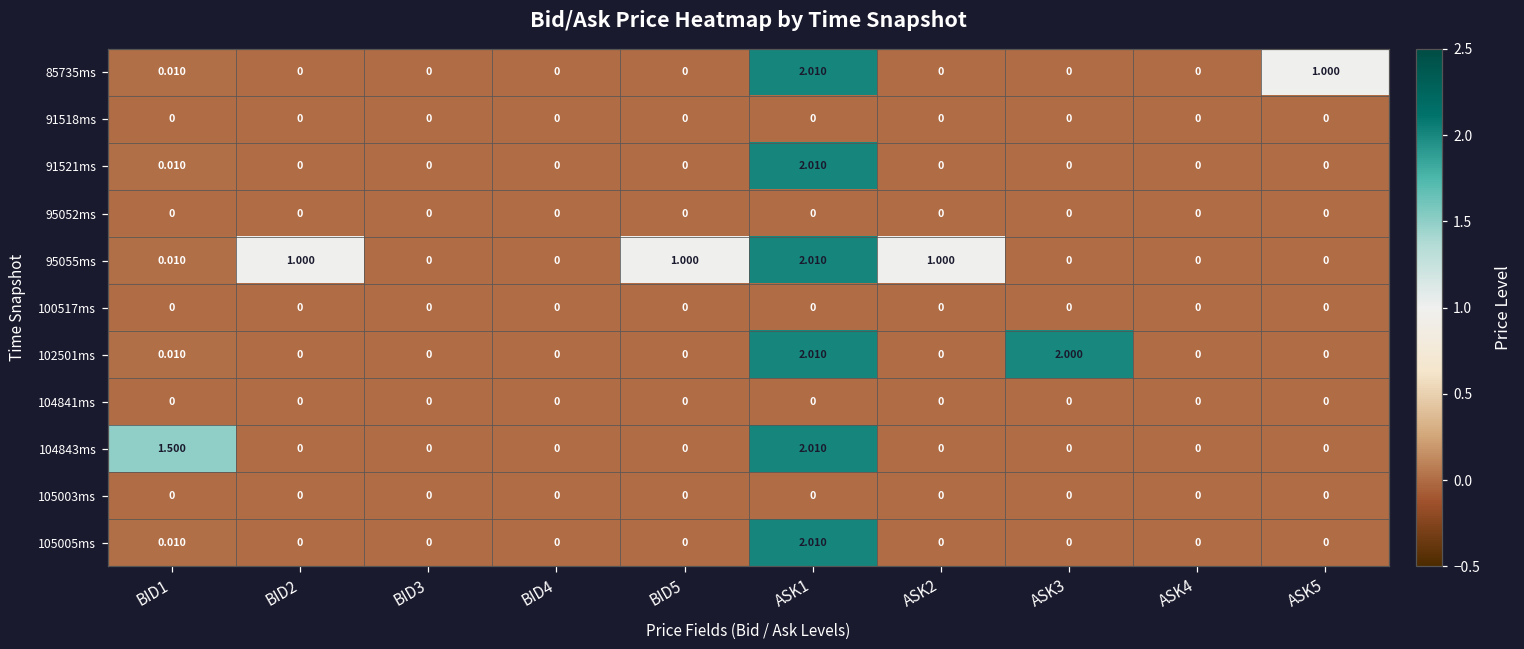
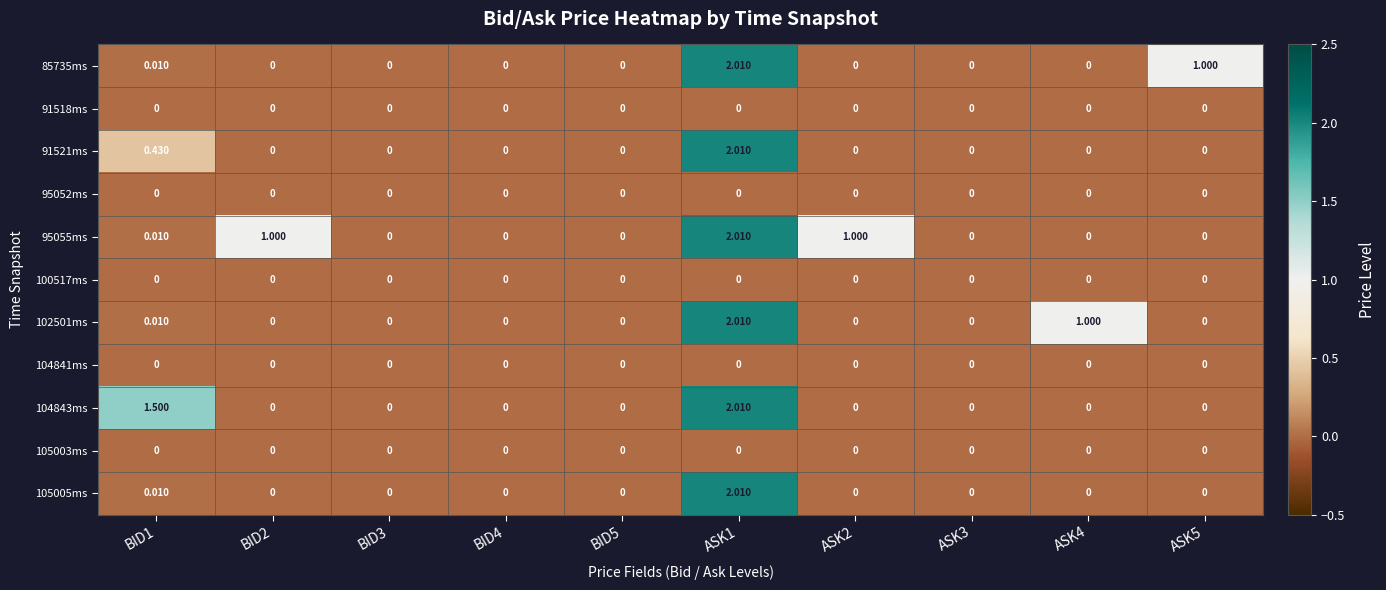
91521ms, BID1: 0.010 -> 0.430
95055ms, BID5: 1.000 -> 0
102501ms, ASK3: 2.000 -> 0
102501ms, ASK4: 0 -> 1.000
